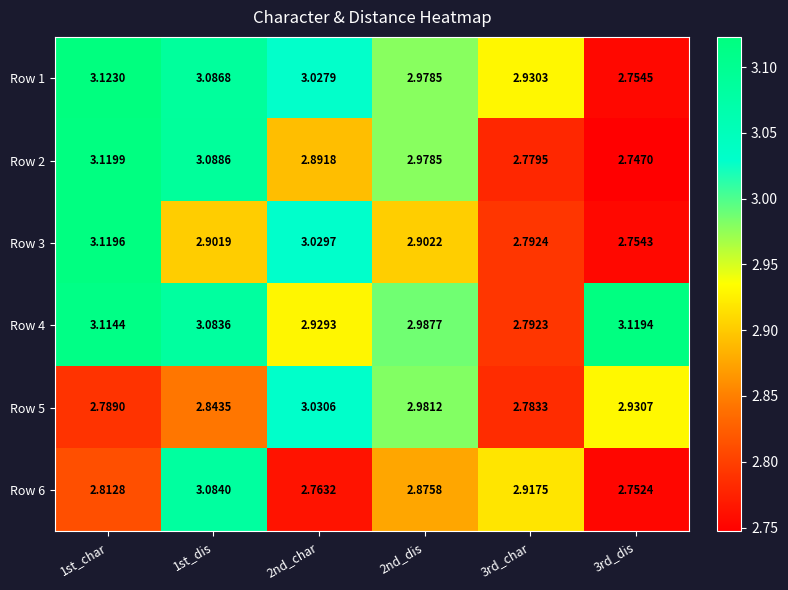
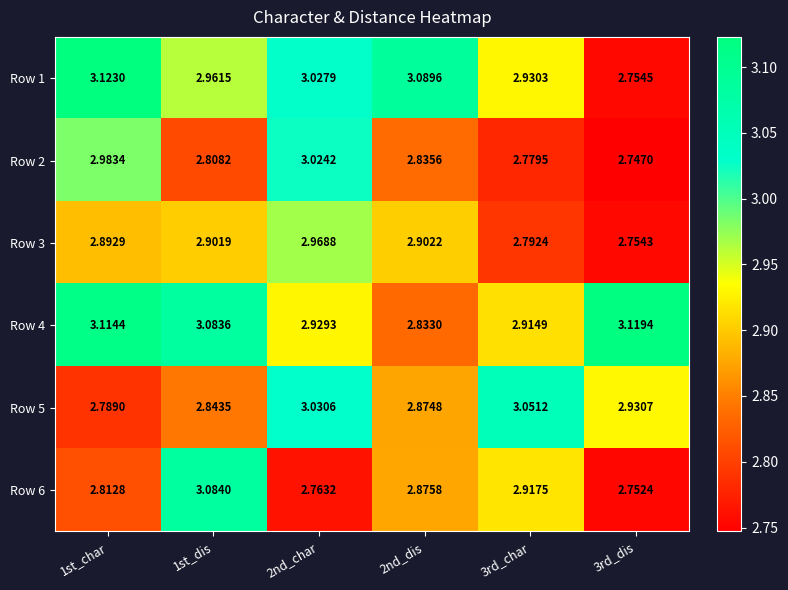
Row 1, 1st_dis: 3.0868 -> 2.9615
Row 1, 2nd_dis: 2.9785 -> 3.0896
Row 2, 1st_char: 3.1199 -> 2.9834
Row 2, 1st_dis: 3.0886 -> 2.8082
Row 2, 2nd_char: 2.8918 -> 3.0242
Row 2, 2nd_dis: 2.9785 -> 2.8356
Row 3, 1st_char: 3.1196 -> 2.8929
Row 3, 2nd_char: 3.0297 -> 2.9688
Row 4, 2nd_dis: 2.9877 -> 2.8330
Row 4, 3rd_char: 2.7923 -> 2.9149
Row 5, 2nd_dis: 2.9812 -> 2.8748
Row 5, 3rd_char: 2.7833 -> 3.0512
